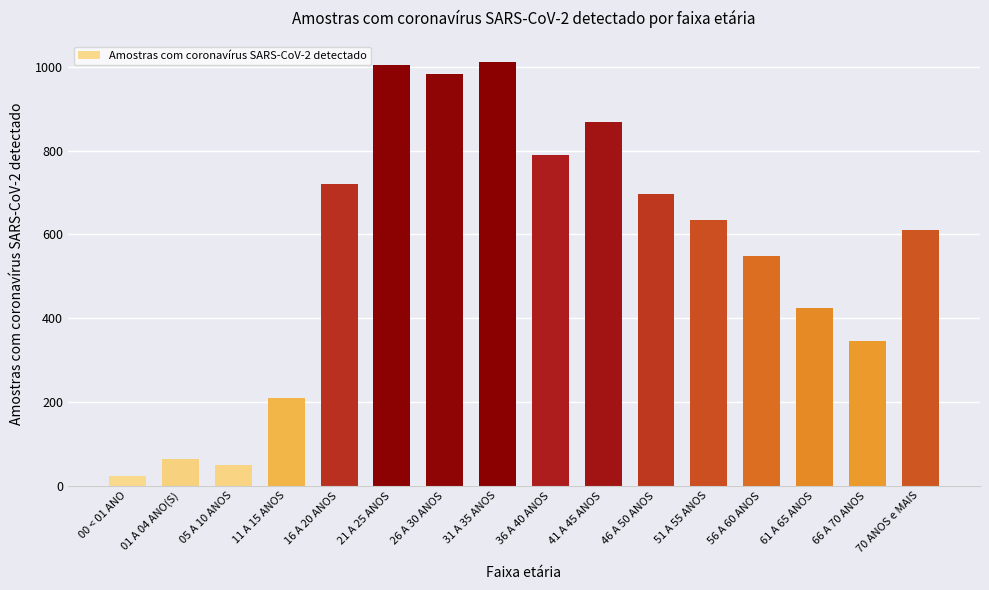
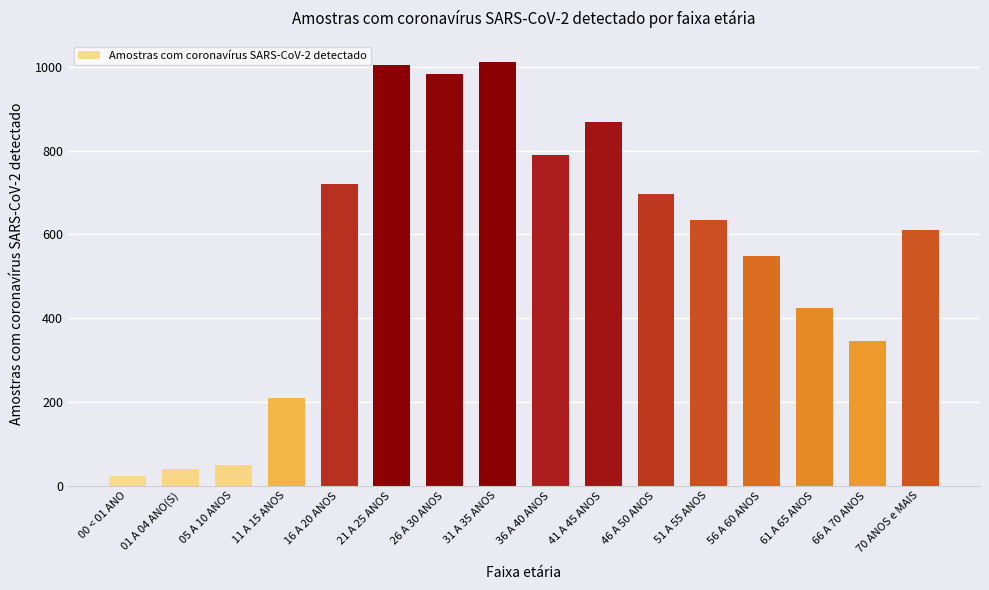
01 A 04 ANO(S): 60 -> 40
